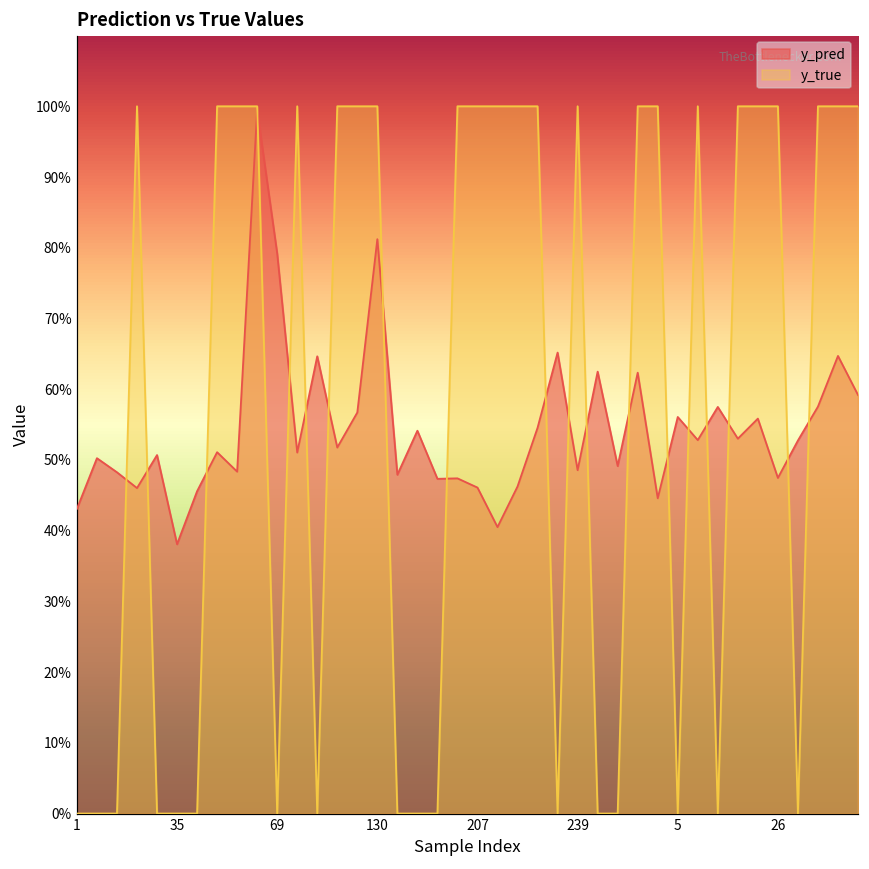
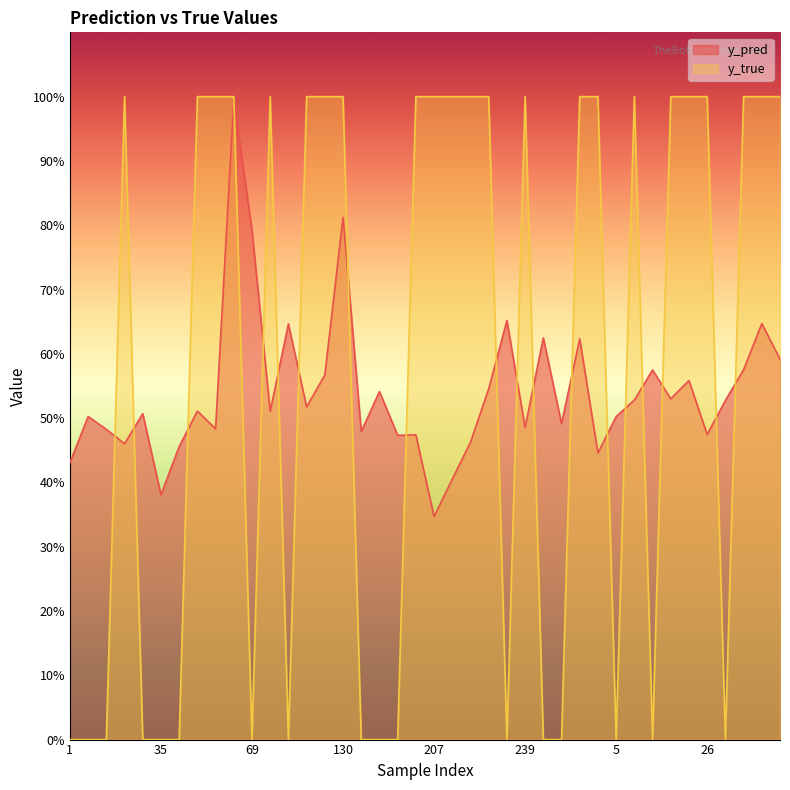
y_pred, 207: 46% -> 35%
y_pred, 5: 56% -> 50%
